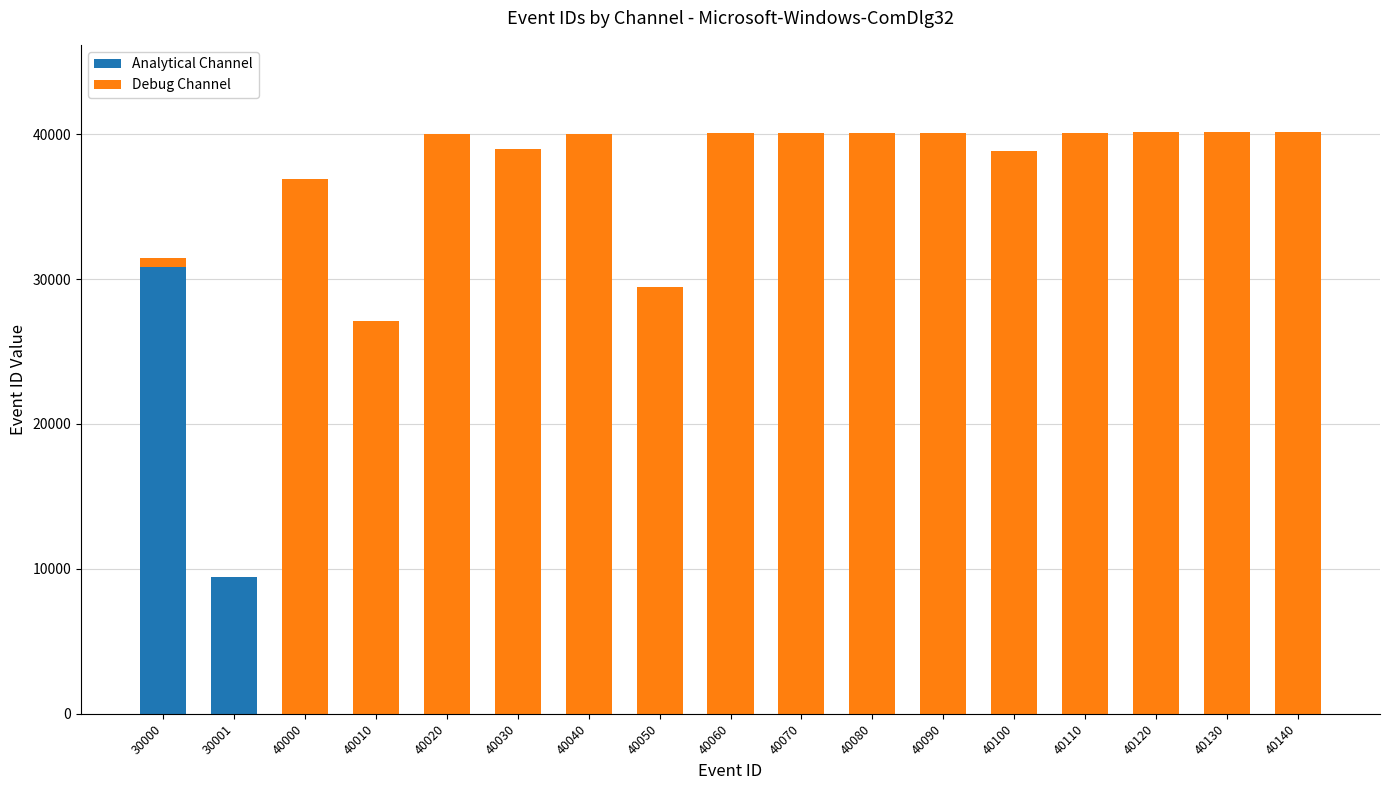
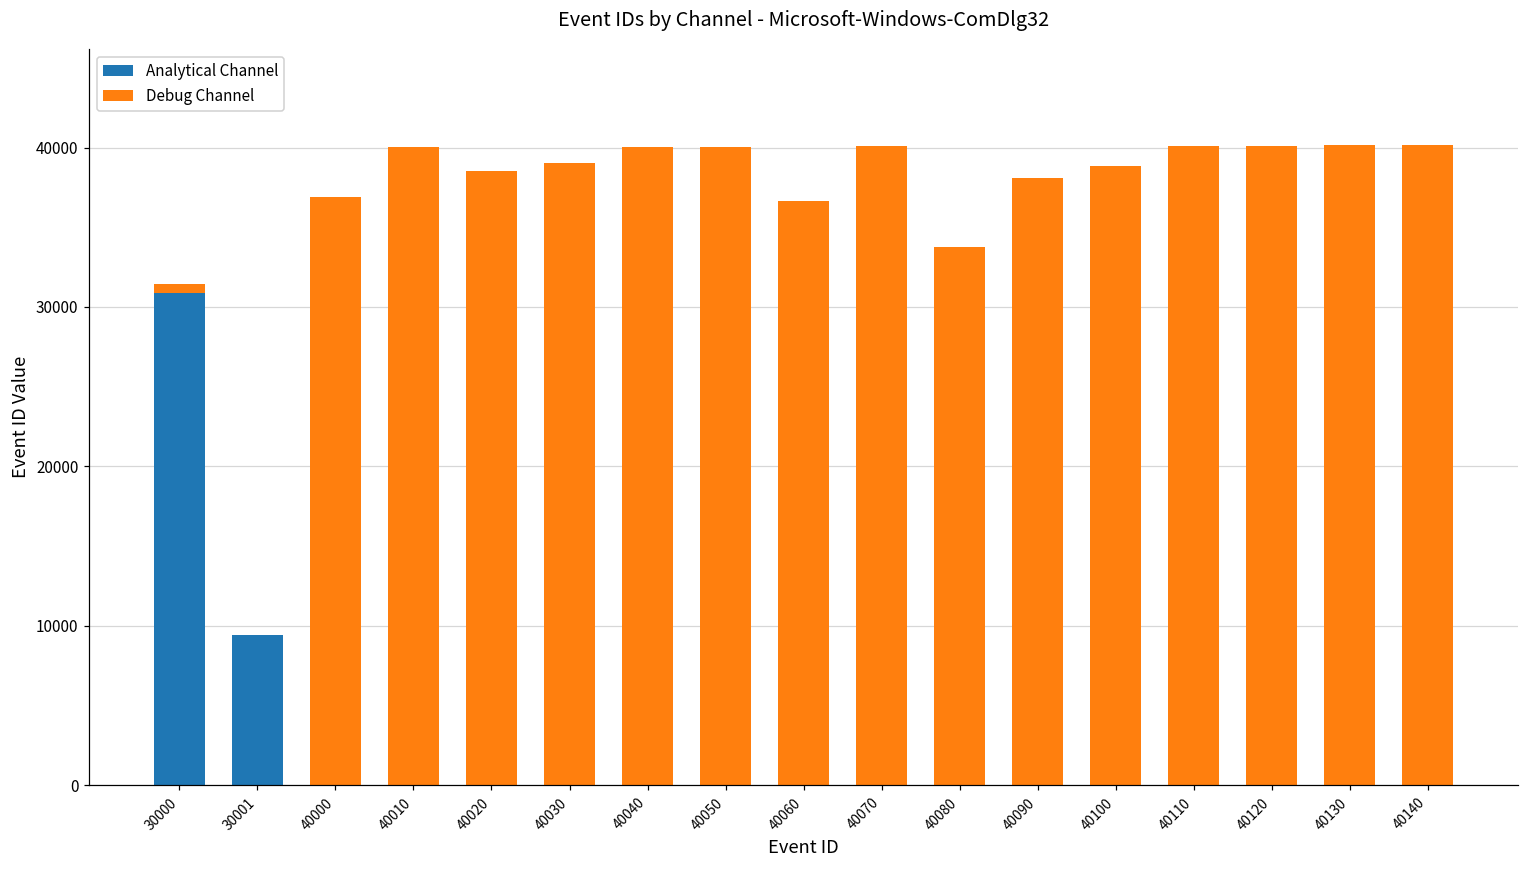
Debug Channel, 40010: 27100 -> 40000
Debug Channel, 40020: 40000 -> 38500
Debug Channel, 40050: 29400 -> 40100
Debug Channel, 40060: 40100 -> 36700
Debug Channel, 40080: 40100 -> 33800
Debug Channel, 40090: 40100 -> 38100
